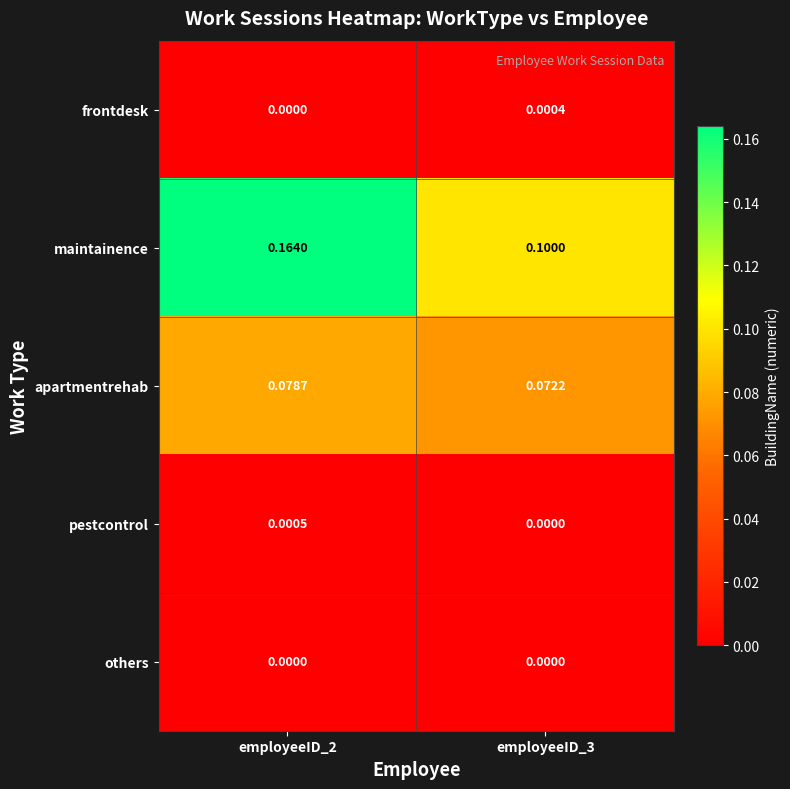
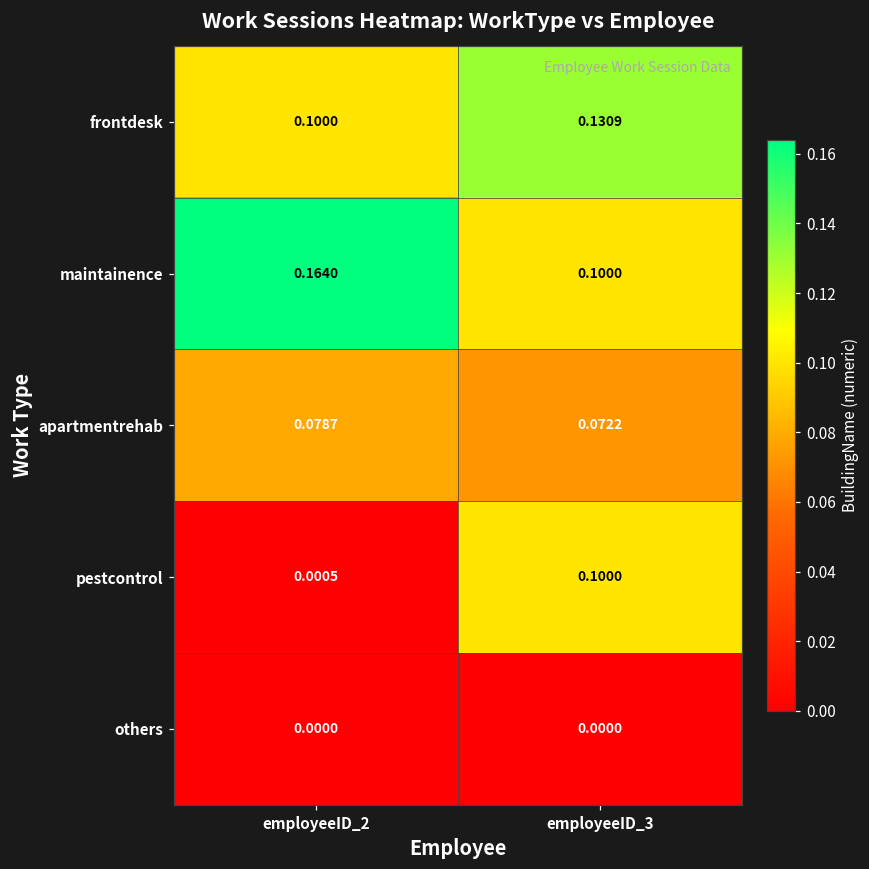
frontdesk, employeeID_2: 0.0000 -> 0.1000
frontdesk, employeeID_3: 0.0004 -> 0.1309
pestcontrol, employeeID_3: 0.0000 -> 0.1000
